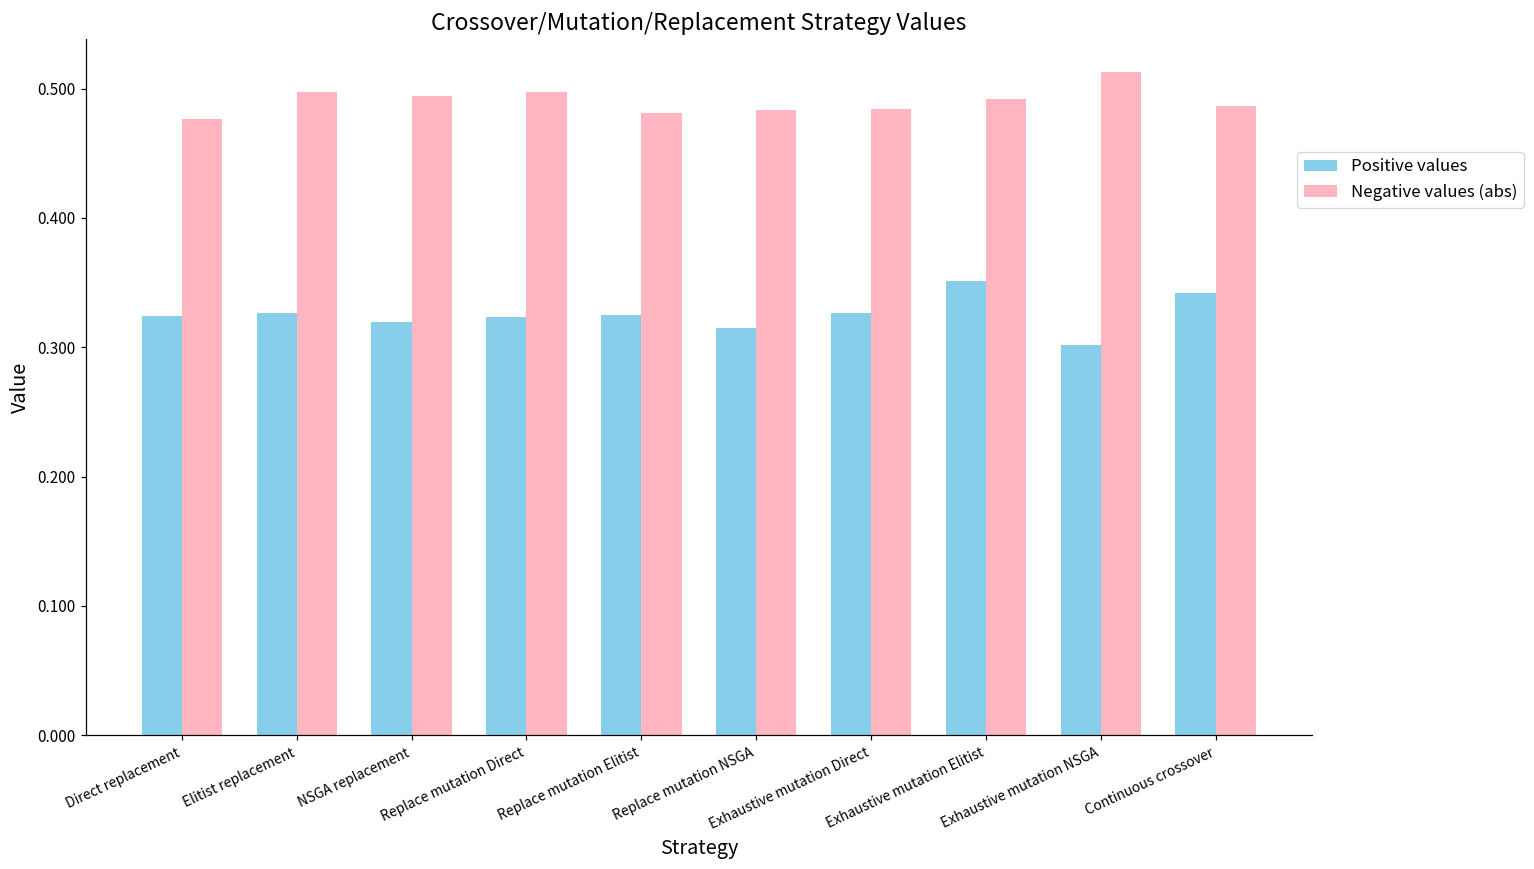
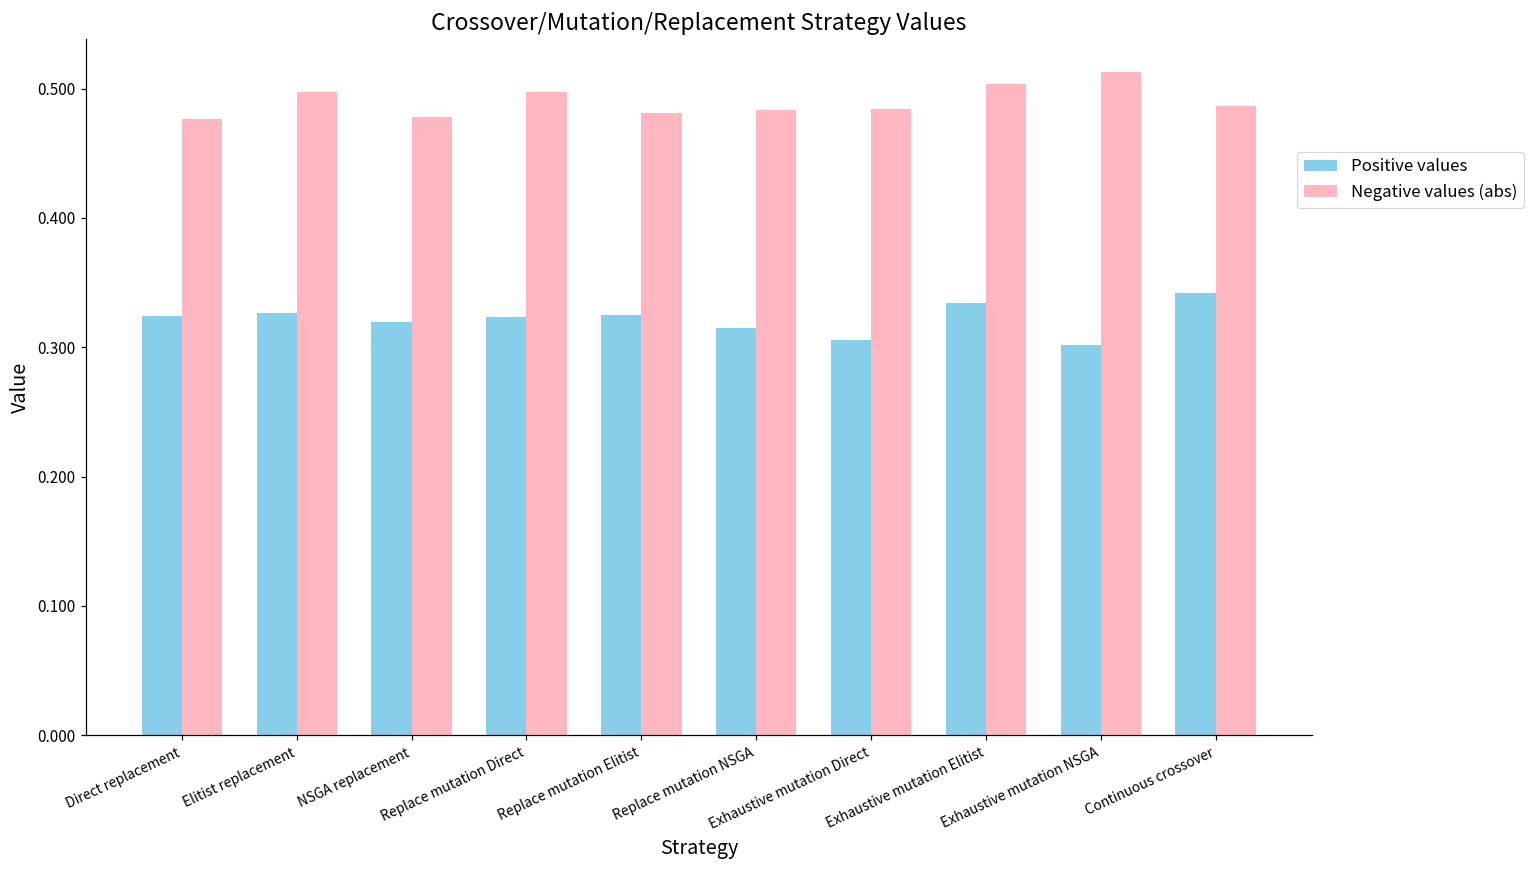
Negative values (abs), NSGA replacement: 0.494 -> 0.478
Positive values, Exhaustive mutation Direct: 0.327 -> 0.306
Positive values, Exhaustive mutation Elitist: 0.351 -> 0.334
Negative values (abs), Exhaustive mutation Elitist: 0.492 -> 0.504
